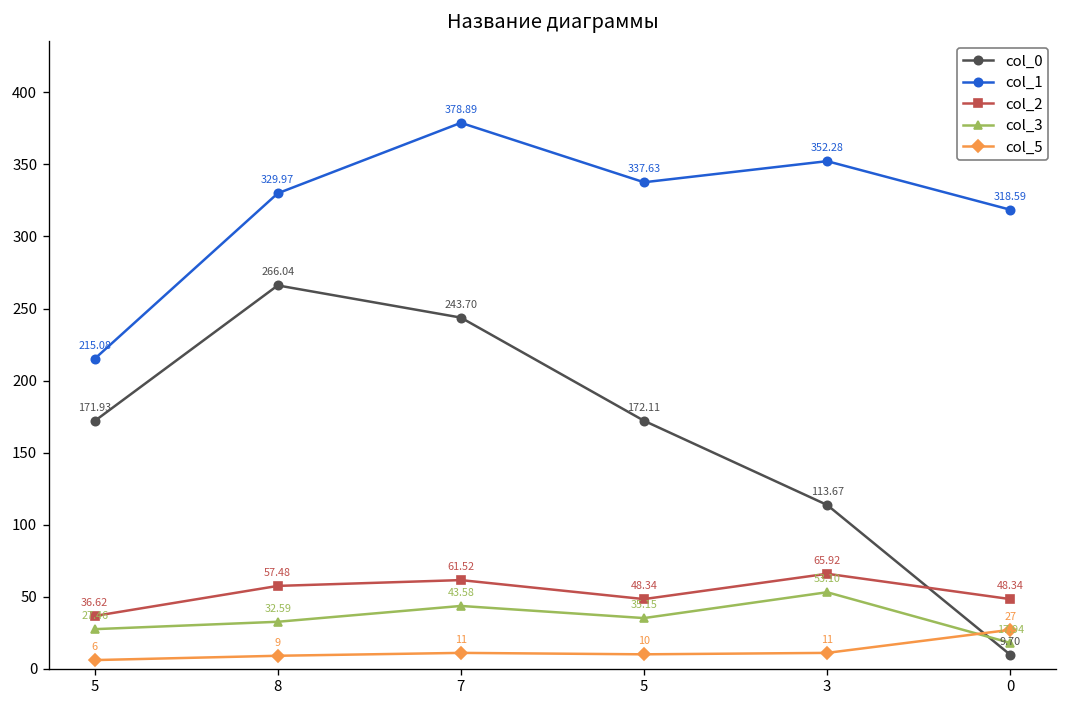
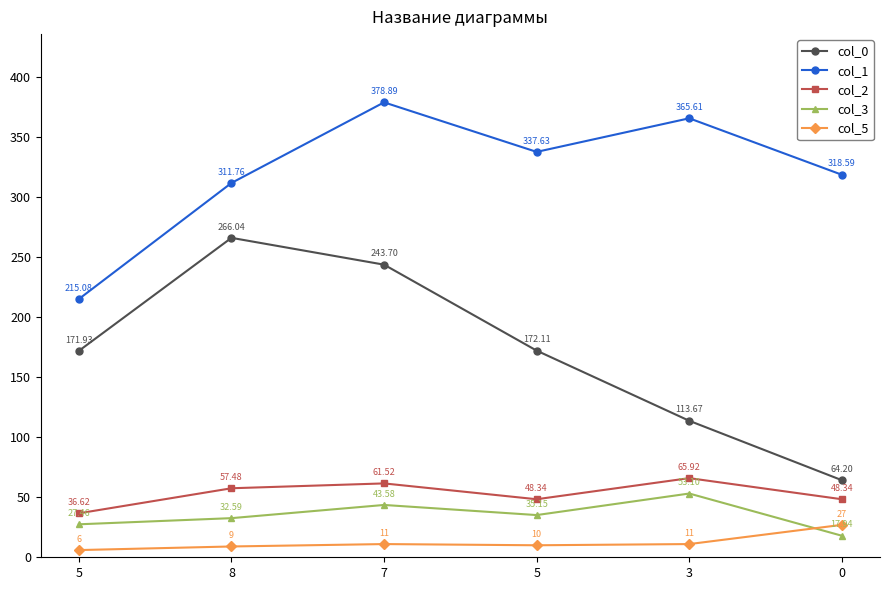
col_1, 8: 329.97 -> 311.76
col_1, 3: 352.28 -> 365.61
col_0, 0: 9.70 -> 64.20
